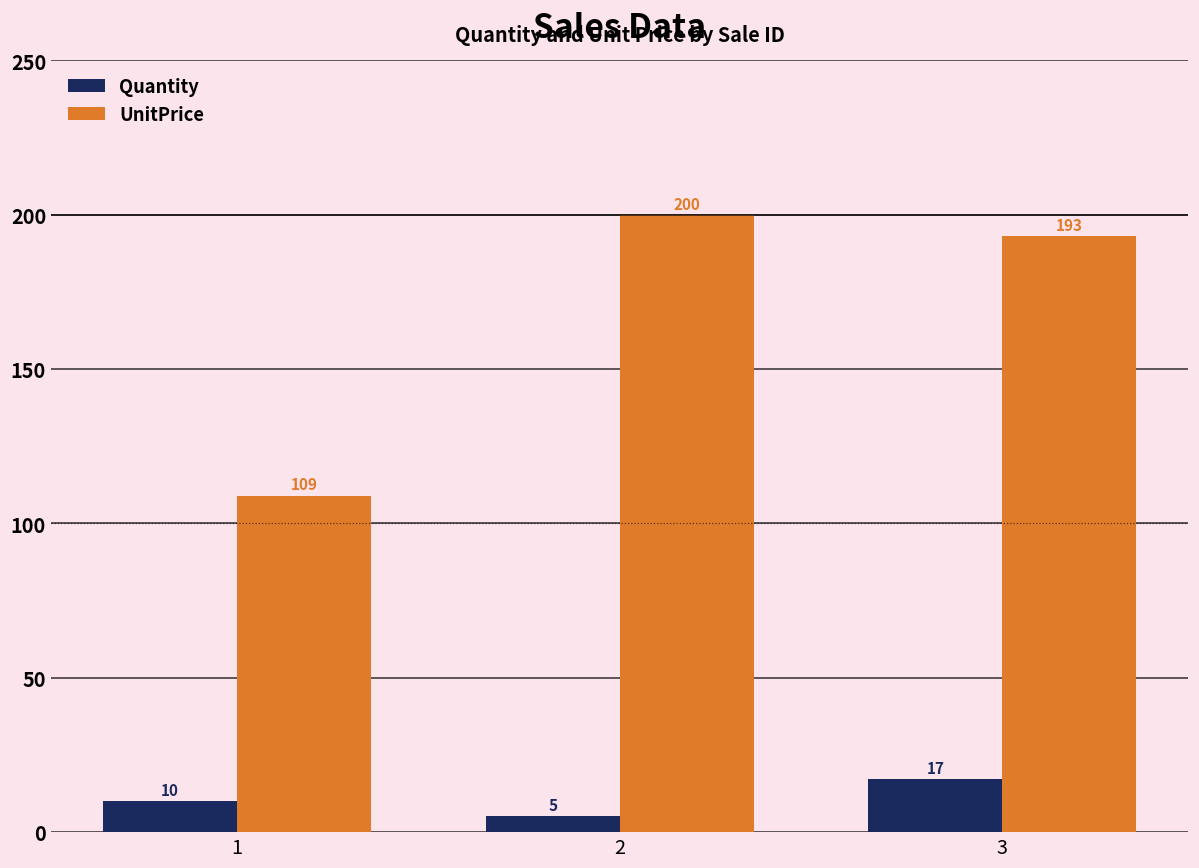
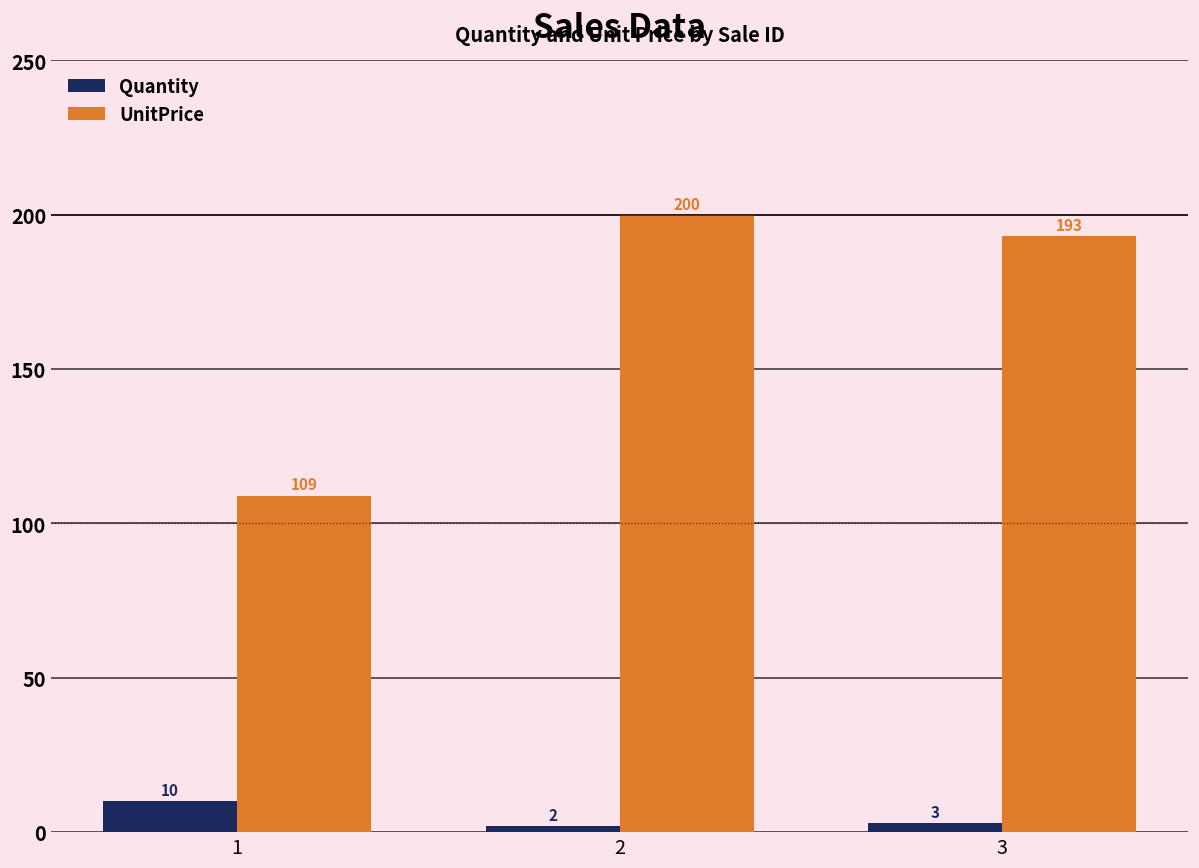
Quantity, 2: 5 -> 2
Quantity, 3: 17 -> 3
